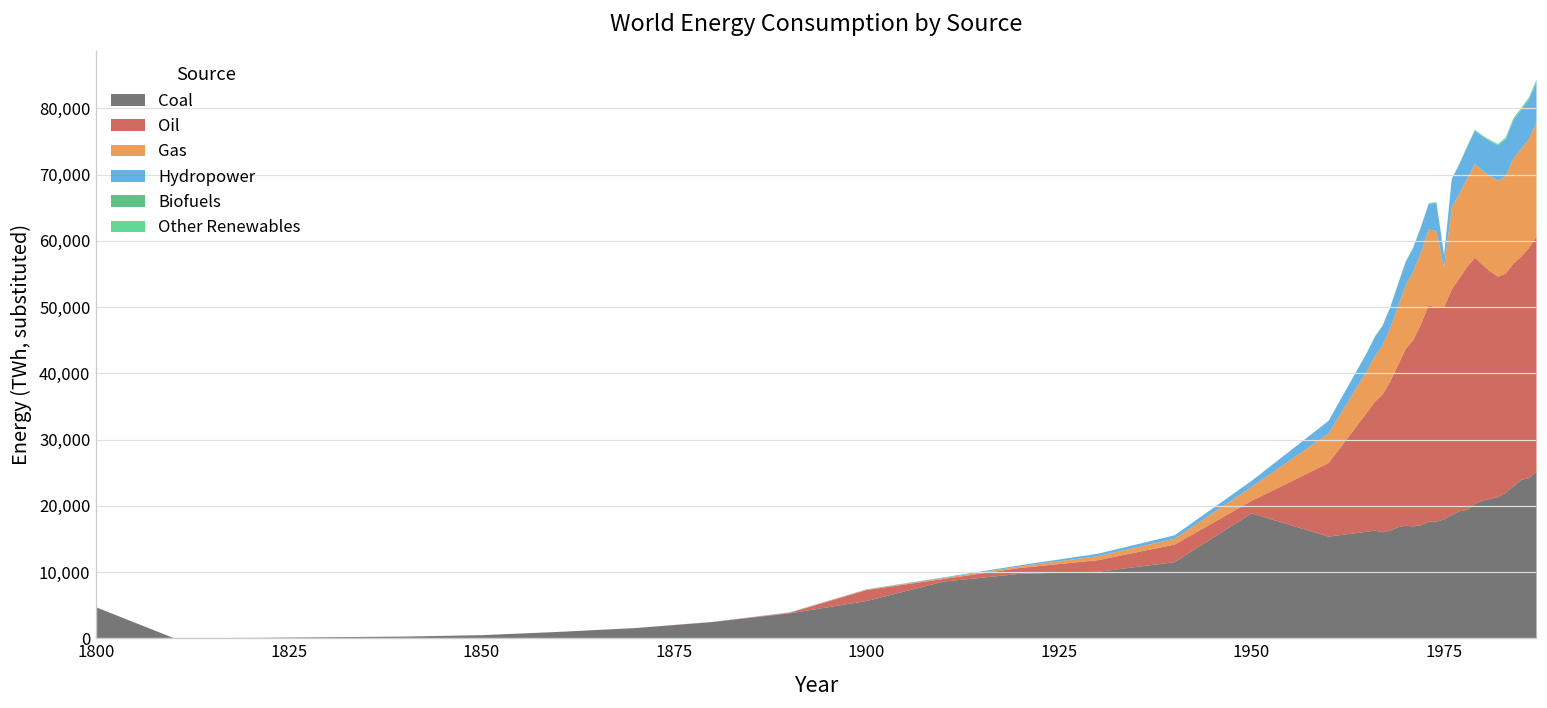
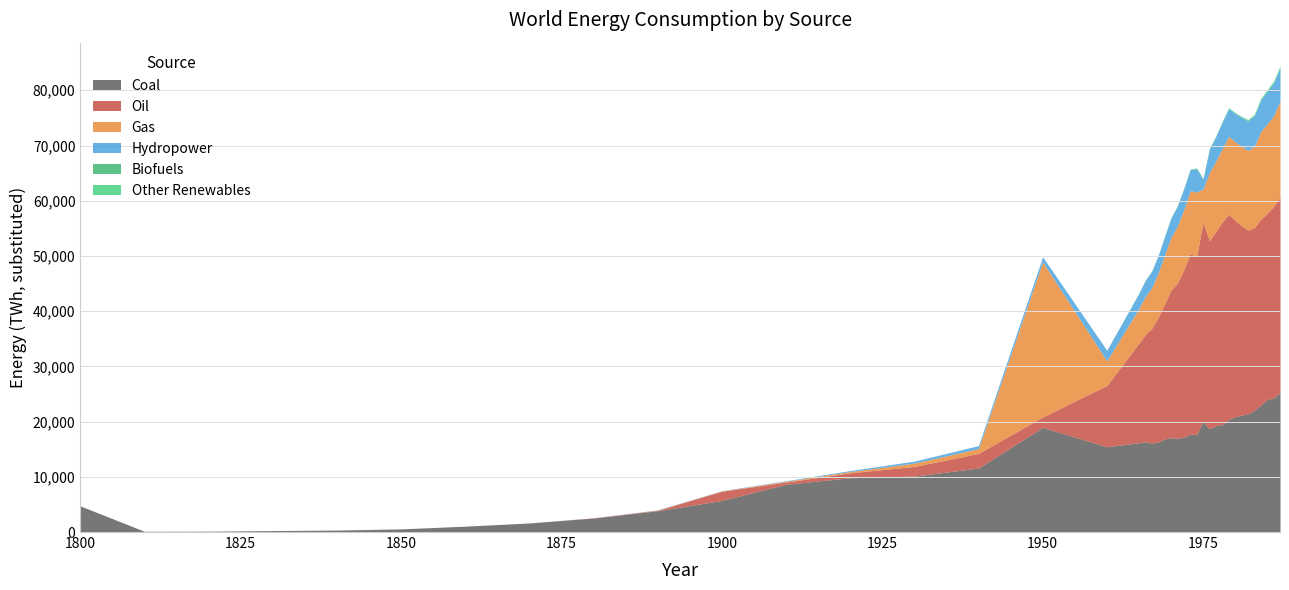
Gas, 1950: 2,000 -> 28,000
Coal, 1975: 18,000 -> 20,000
Oil, 1975: 32,000 -> 36,000
